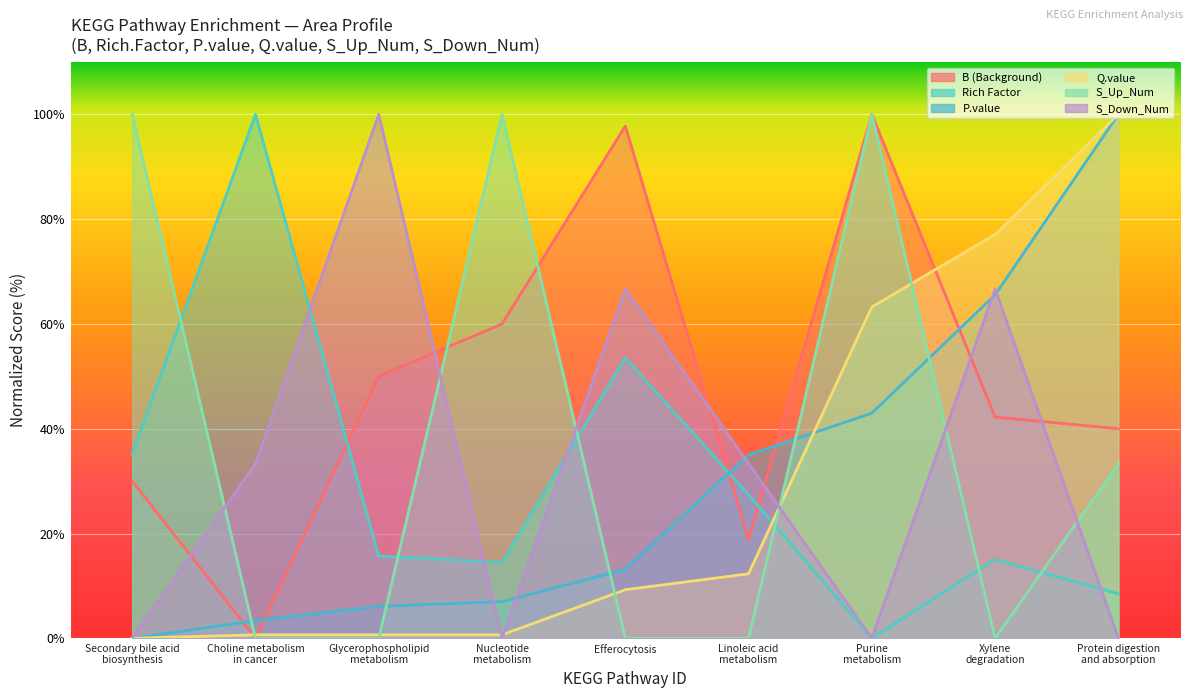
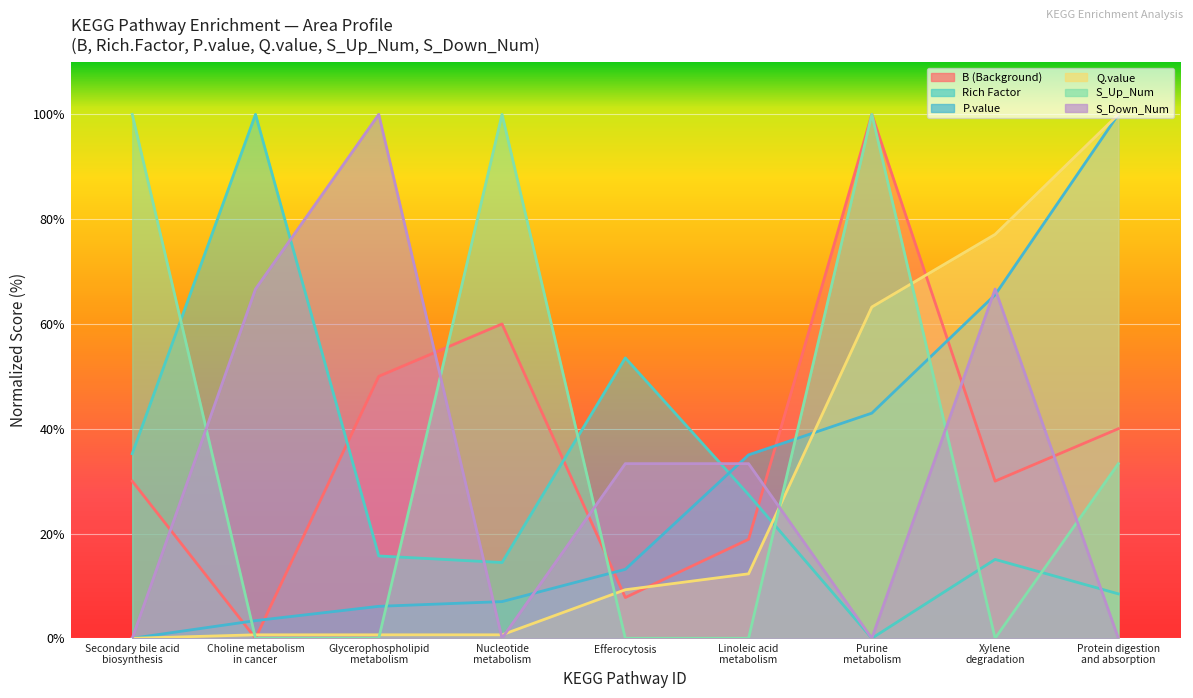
S_Down_Num, Choline metabolism in cancer: 33% -> 67%
B (Background), Efferocytosis: 98% -> 8%
S_Down_Num, Efferocytosis: 67% -> 33%
B (Background), Xylene degradation: 42% -> 30%
